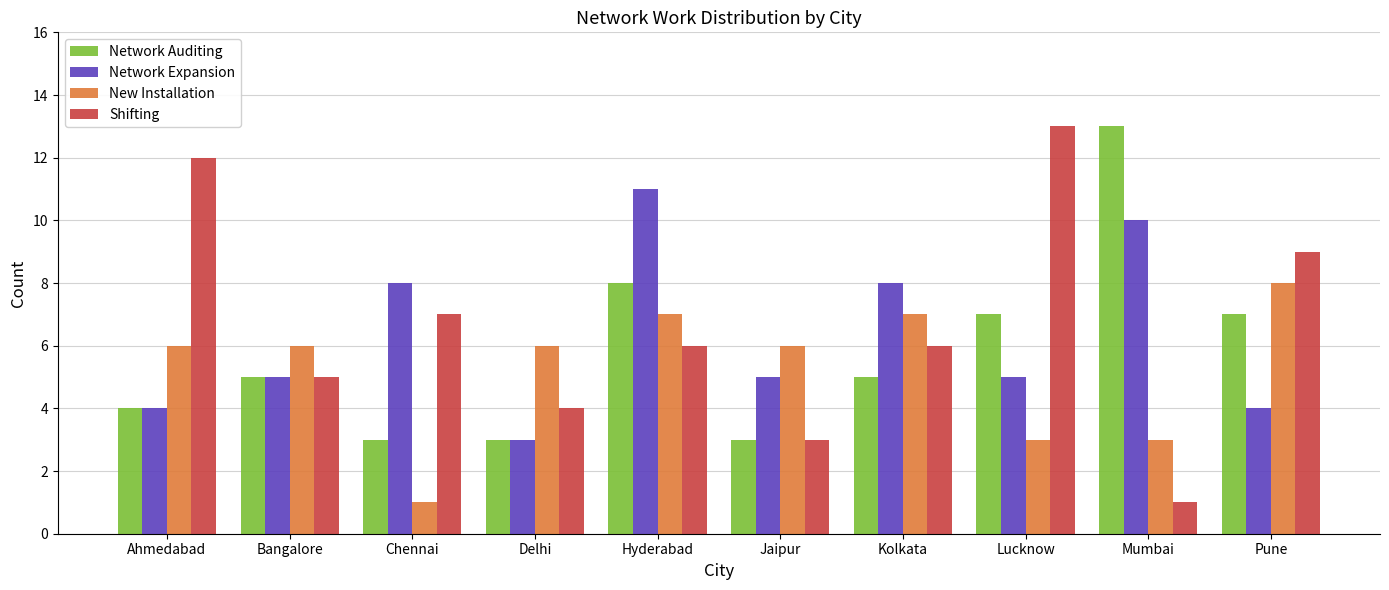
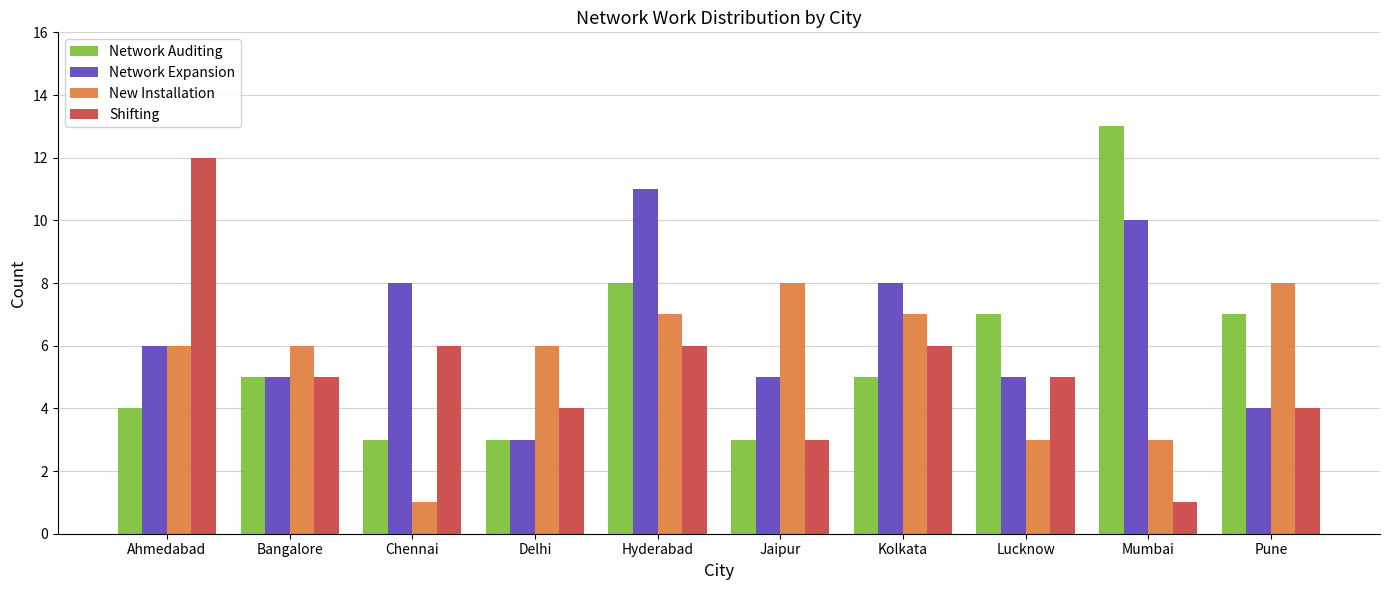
Network Expansion, Ahmedabad: 4 -> 6
Shifting, Chennai: 7 -> 6
New Installation, Jaipur: 6 -> 8
Shifting, Lucknow: 13 -> 5
Shifting, Pune: 9 -> 4
